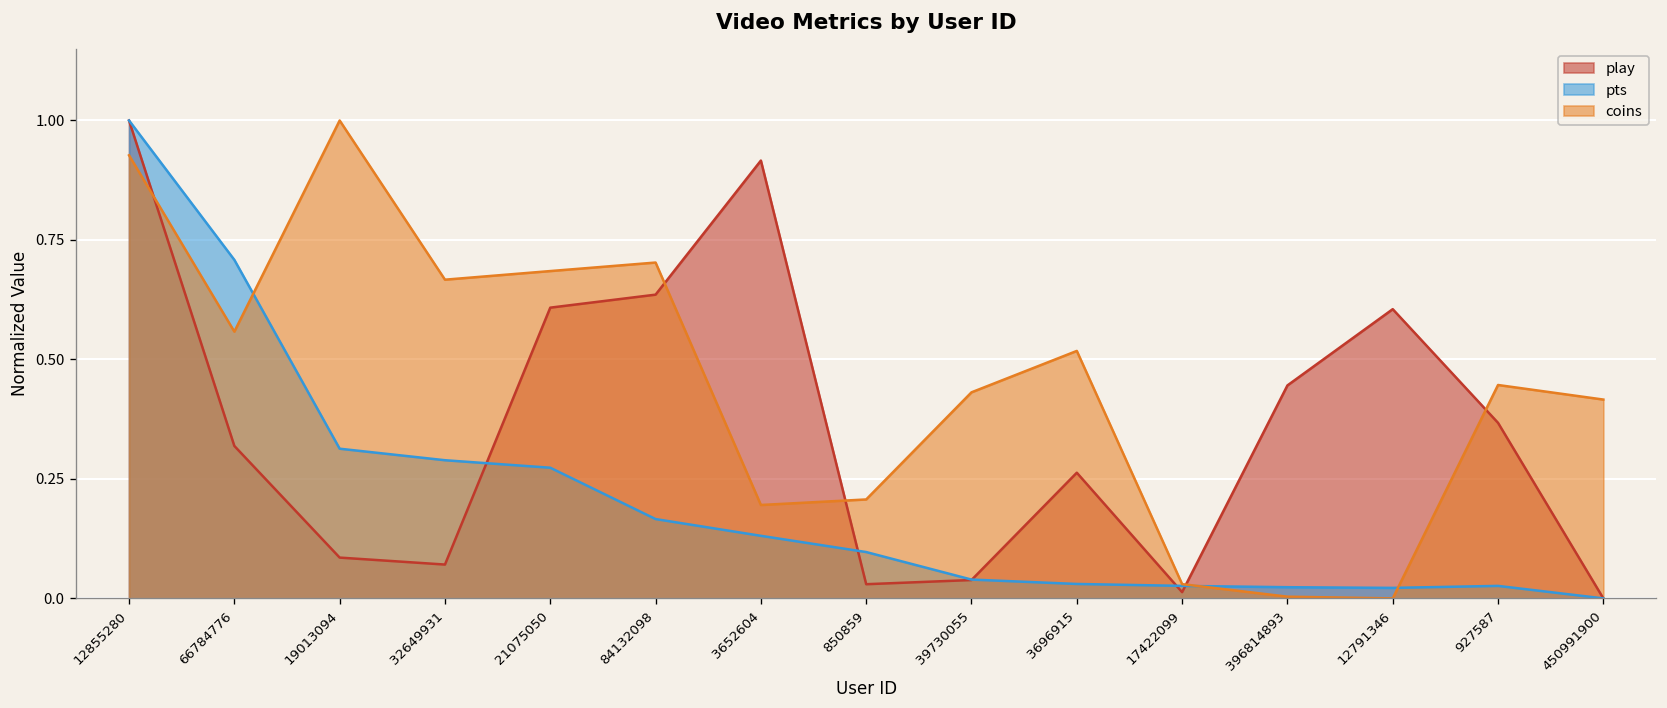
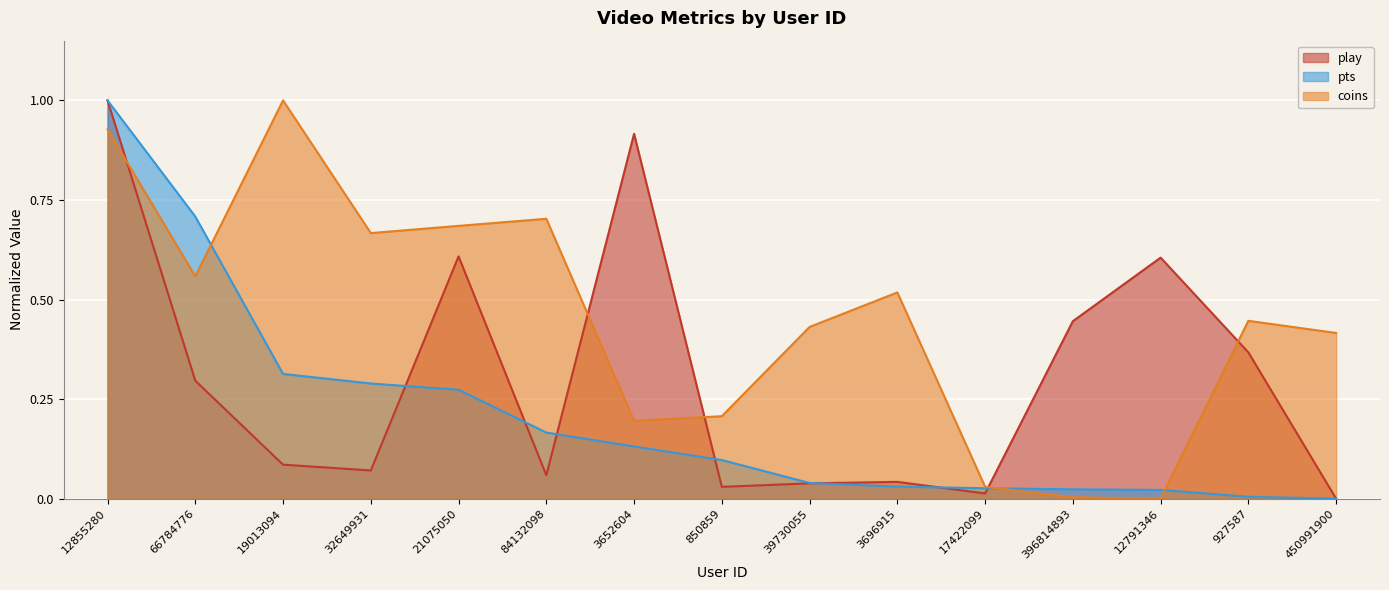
play, 66784776: 0.32 -> 0.30
play, 84132098: 0.64 -> 0.06
play, 3696915: 0.26 -> 0.04
pts, 927587: 0.03 -> 0.00
